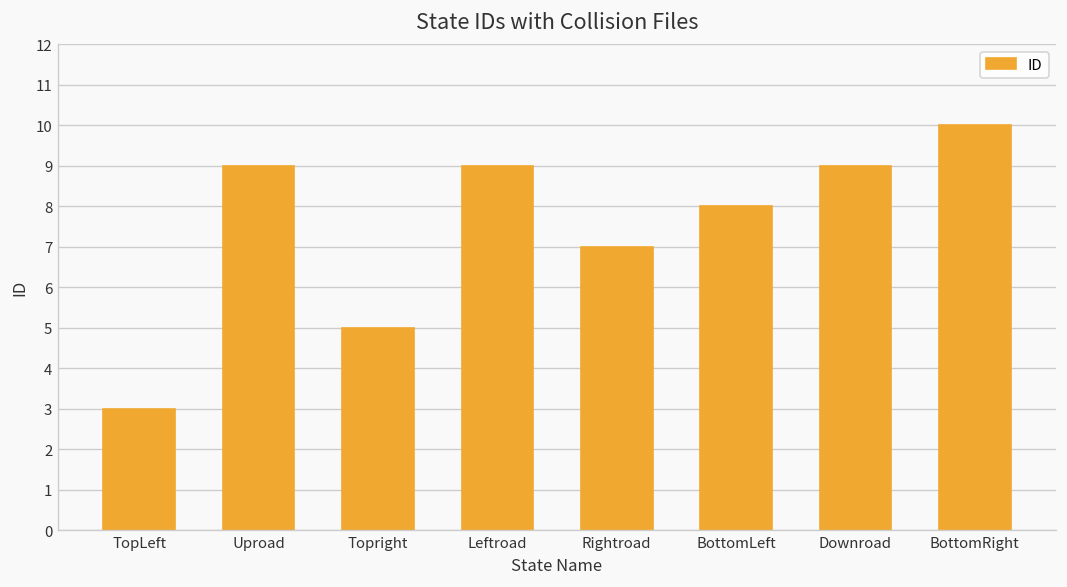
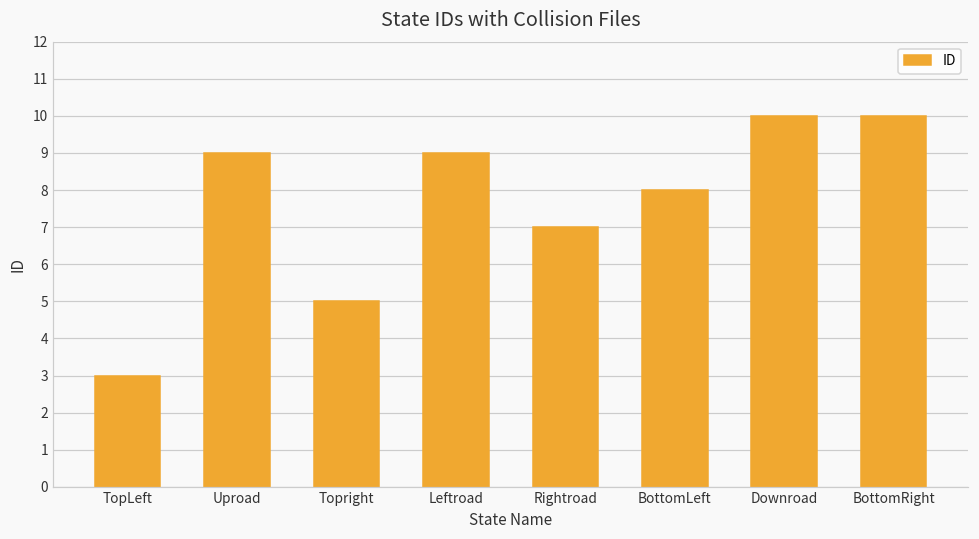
Downroad: 9 -> 10
